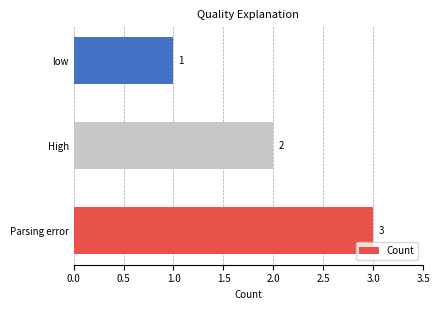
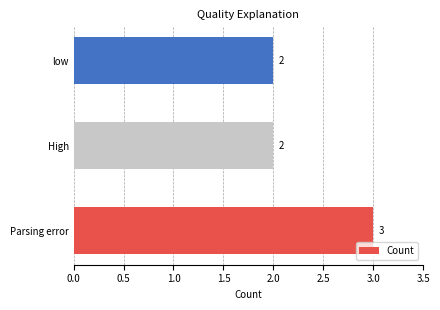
low: 1 -> 2
